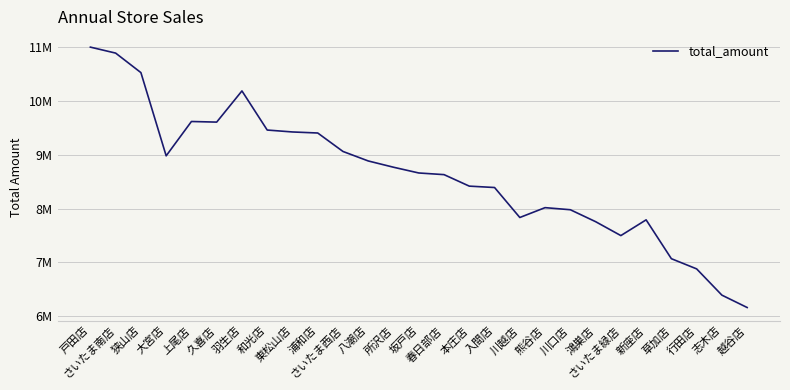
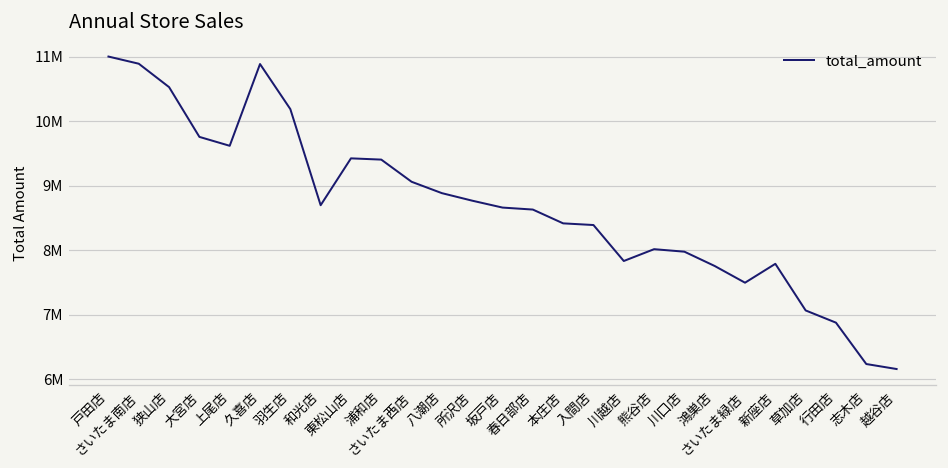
大宮店: 9000000 -> 9800000
久喜店: 9600000 -> 10900000
和光店: 9500000 -> 8700000
志木店: 6400000 -> 6200000
